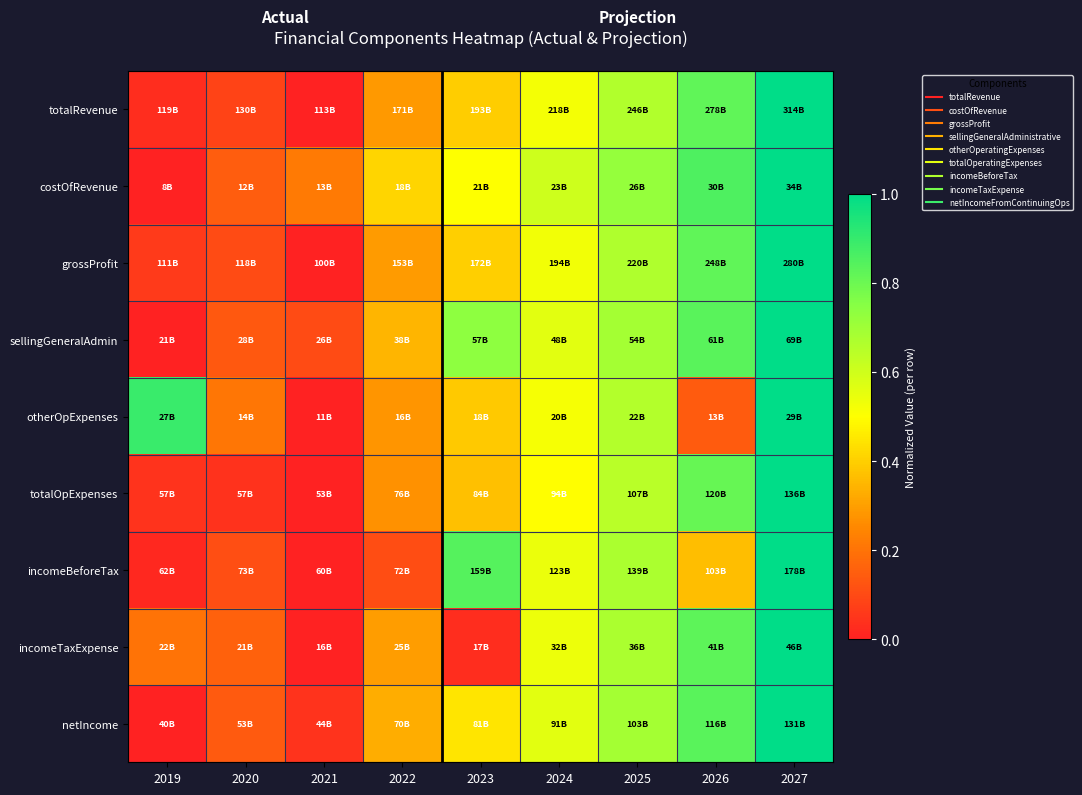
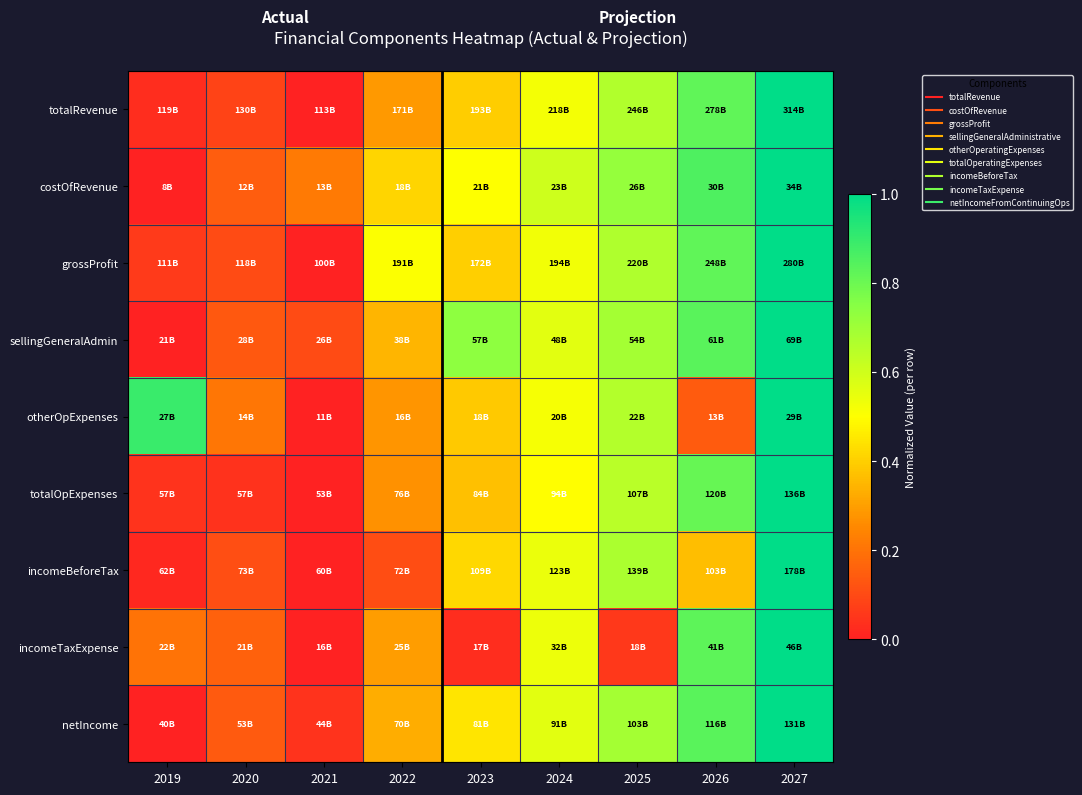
grossProfit, 2022: 153B -> 191B
incomeBeforeTax, 2023: 159B -> 109B
incomeTaxExpense, 2025: 36B -> 18B
